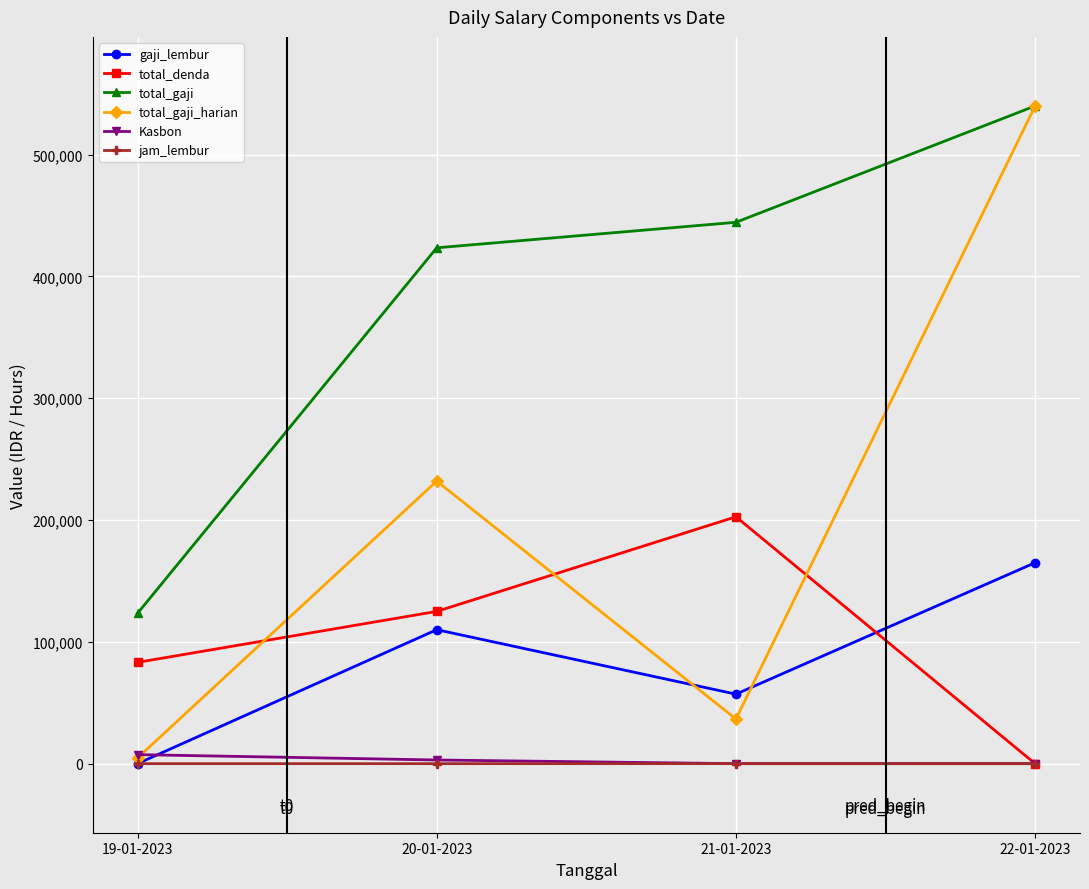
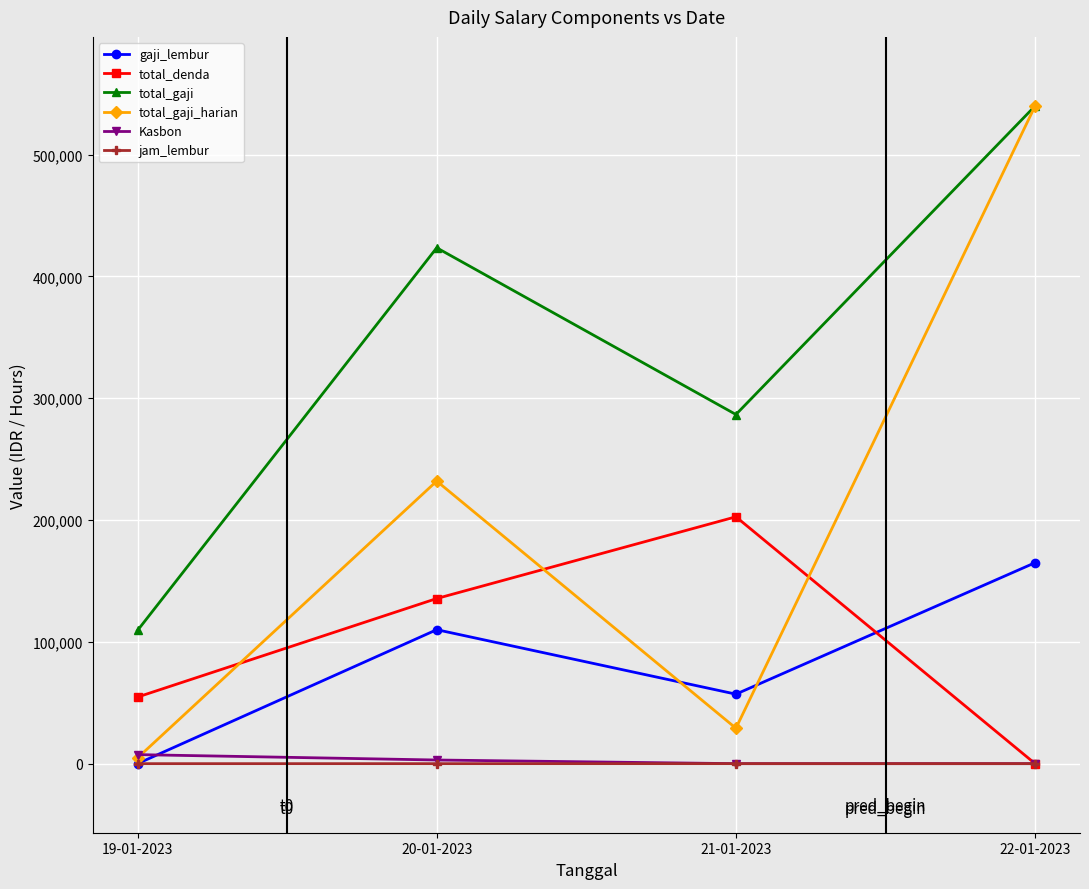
total_denda, 19-01-2023: 83,000 -> 55,000
total_gaji, 19-01-2023: 123,000 -> 109,000
total_denda, 20-01-2023: 125,000 -> 136,000
total_gaji, 21-01-2023: 444,000 -> 287,000
total_gaji_harian, 21-01-2023: 37,000 -> 29,000
